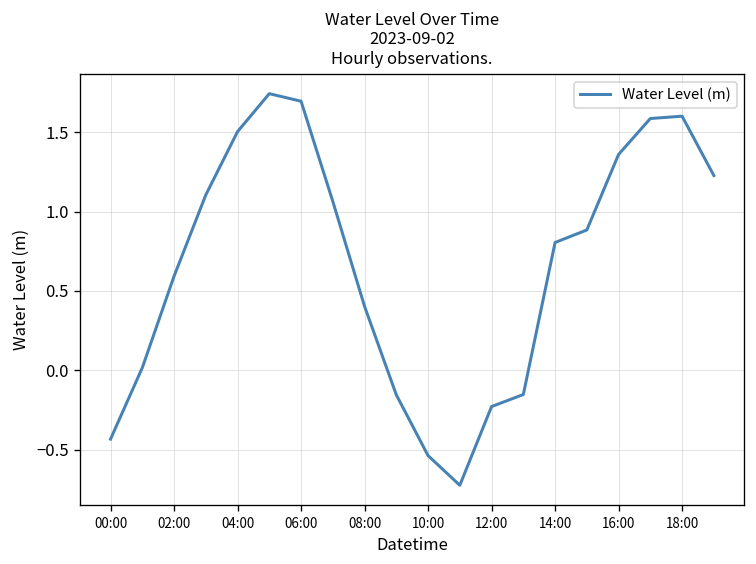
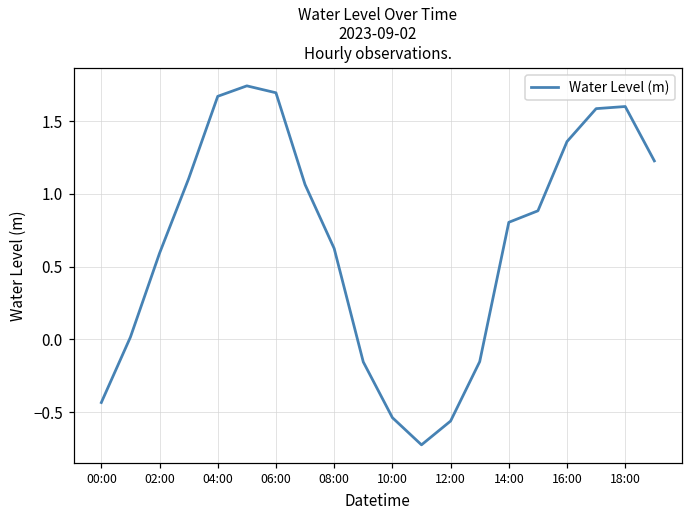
04:00: 1.50 -> 1.67
08:00: 0.40 -> 0.63
12:00: -0.23 -> -0.56
